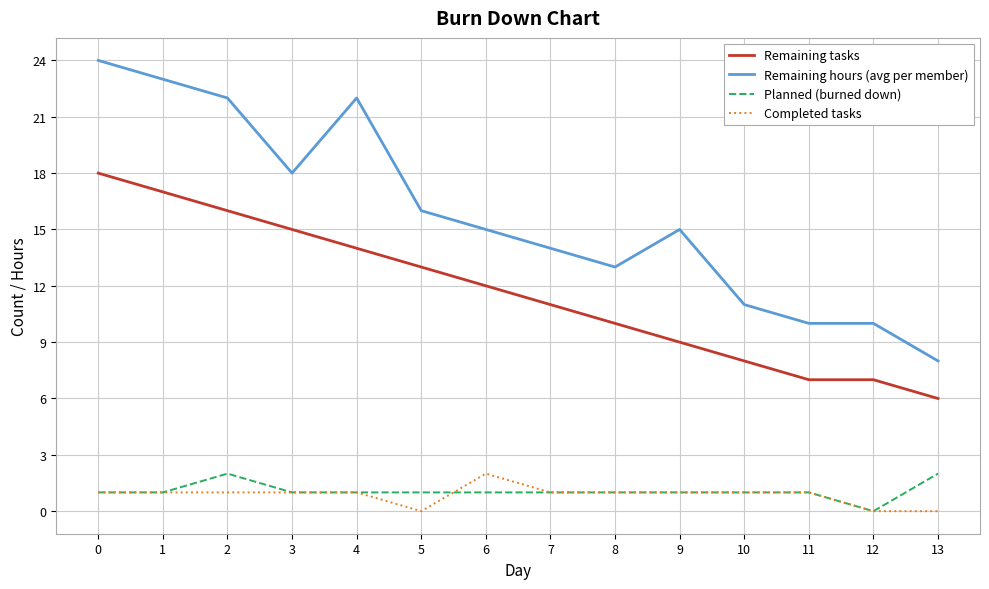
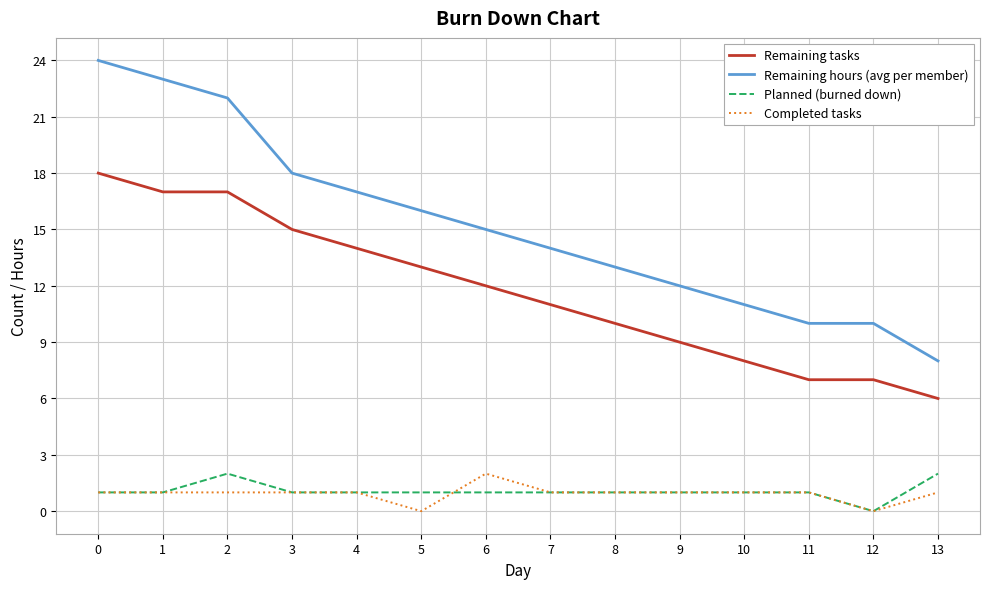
Remaining tasks, 2: 16 -> 17
Remaining hours (avg per member), 4: 22 -> 17
Remaining hours (avg per member), 9: 15 -> 12
Completed tasks, 13: 0 -> 1
